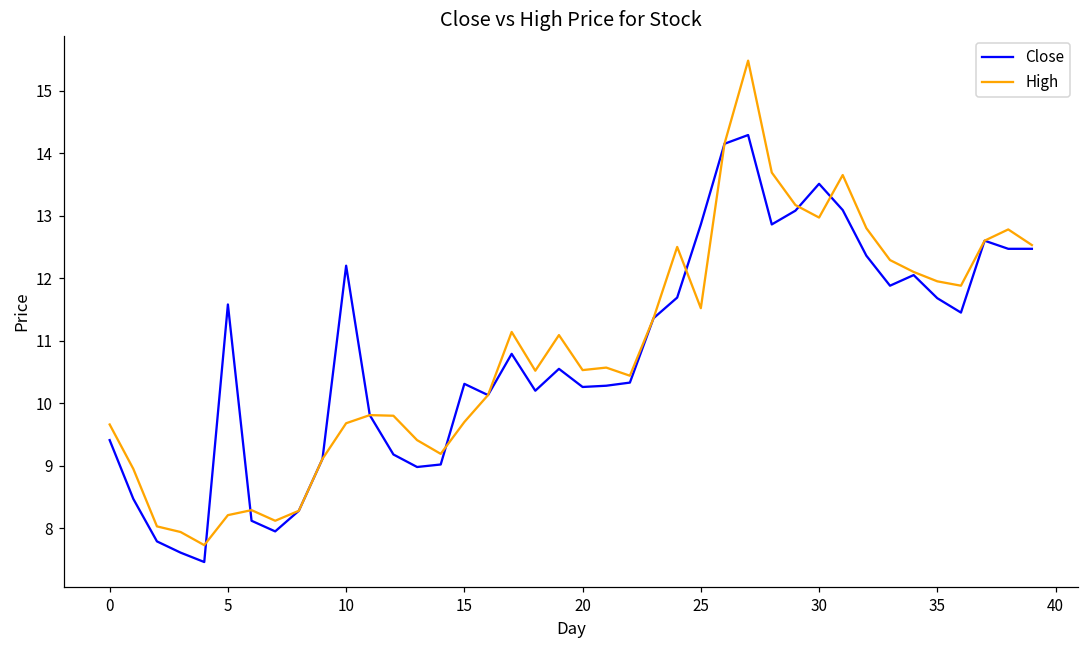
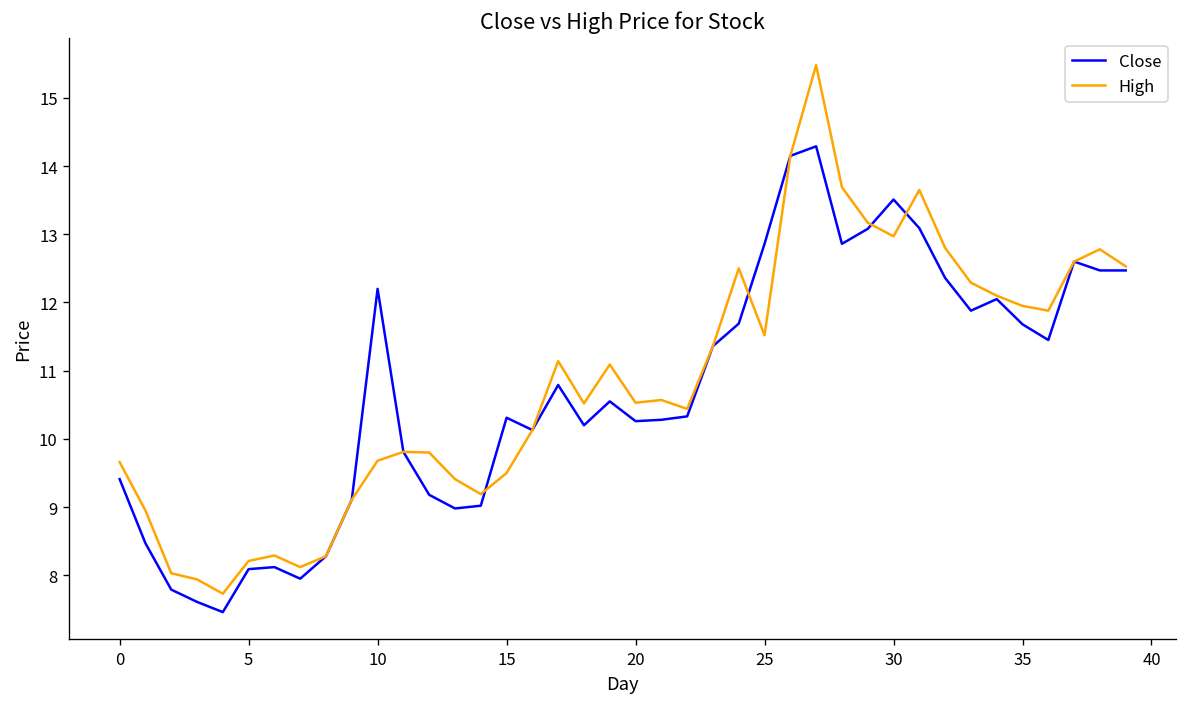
Close, 5: 11.6 -> 8.1
High, 15: 9.7 -> 9.5
